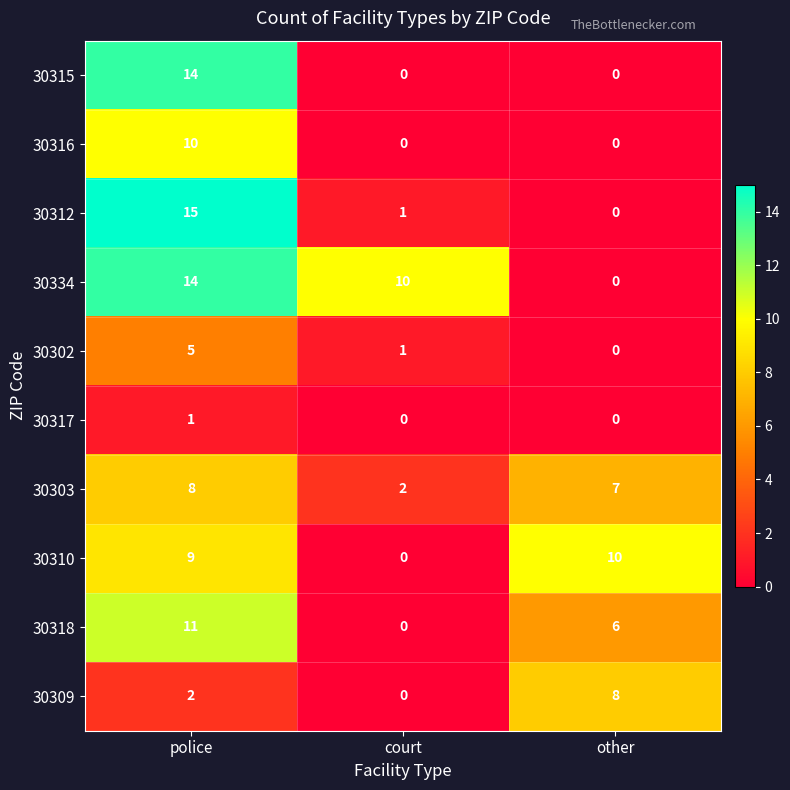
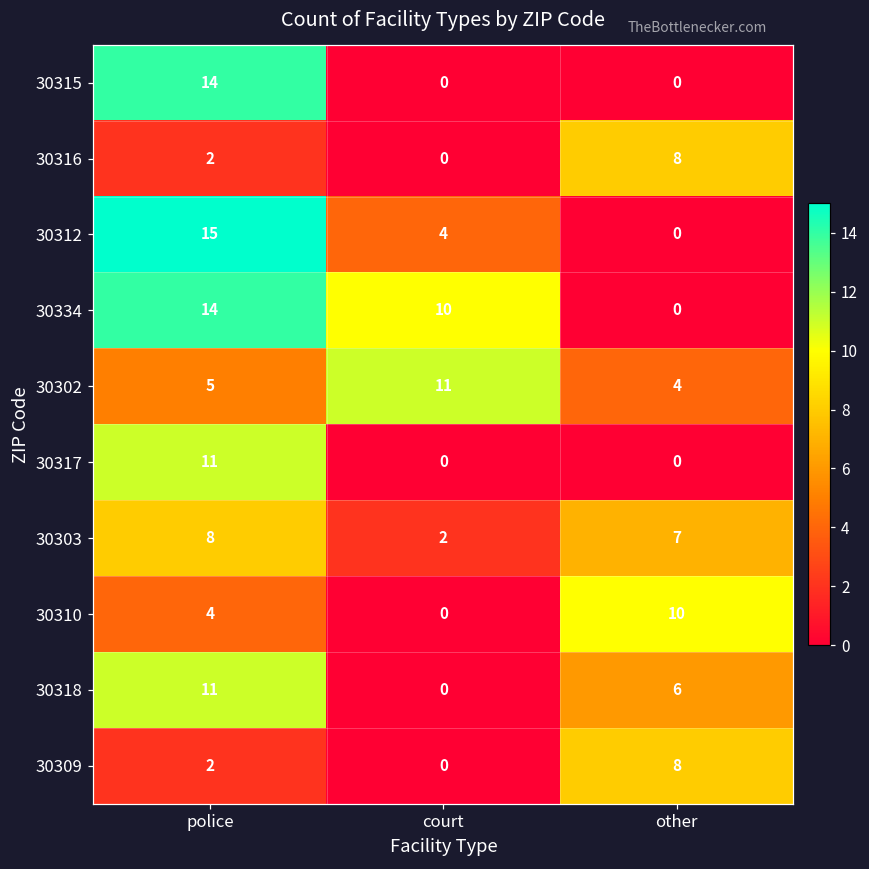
30316, police: 10 -> 2
30316, other: 0 -> 8
30312, court: 1 -> 4
30302, court: 1 -> 11
30302, other: 0 -> 4
30317, police: 1 -> 11
30310, police: 9 -> 4
